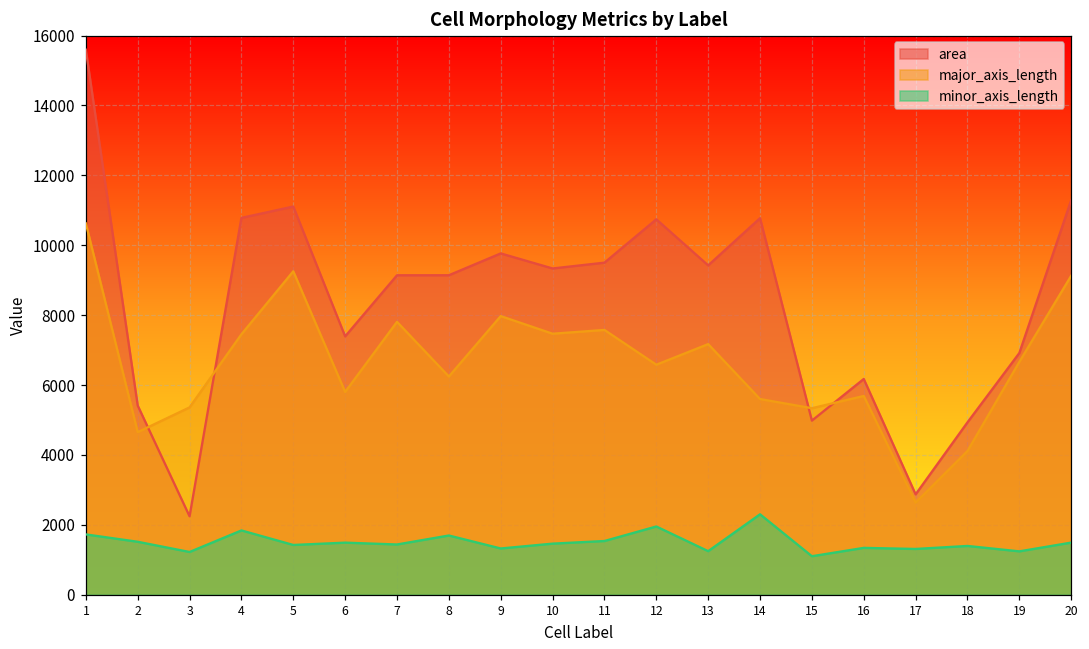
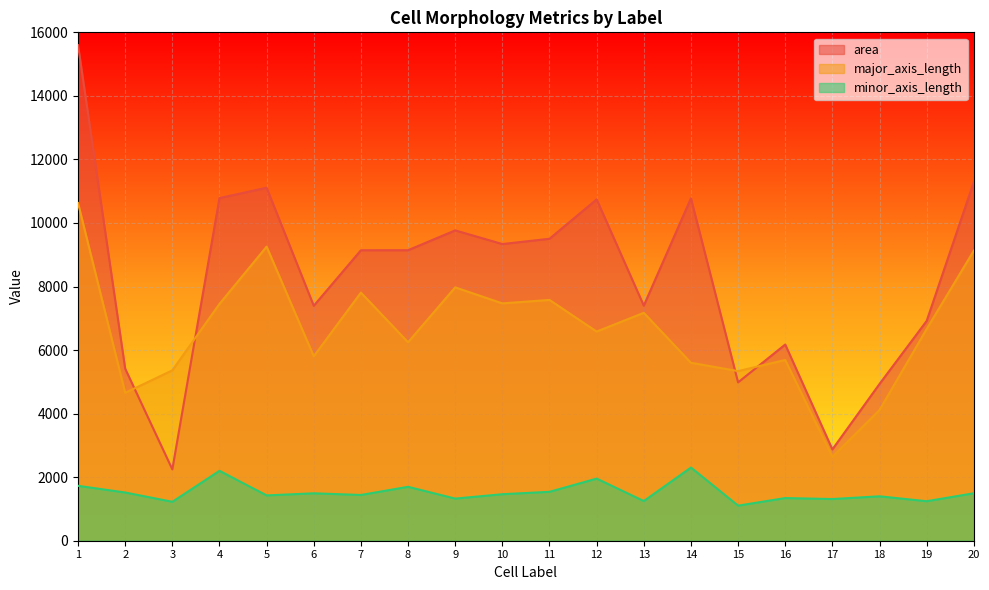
minor_axis_length, 4: 1800 -> 2200
area, 13: 9400 -> 7400
